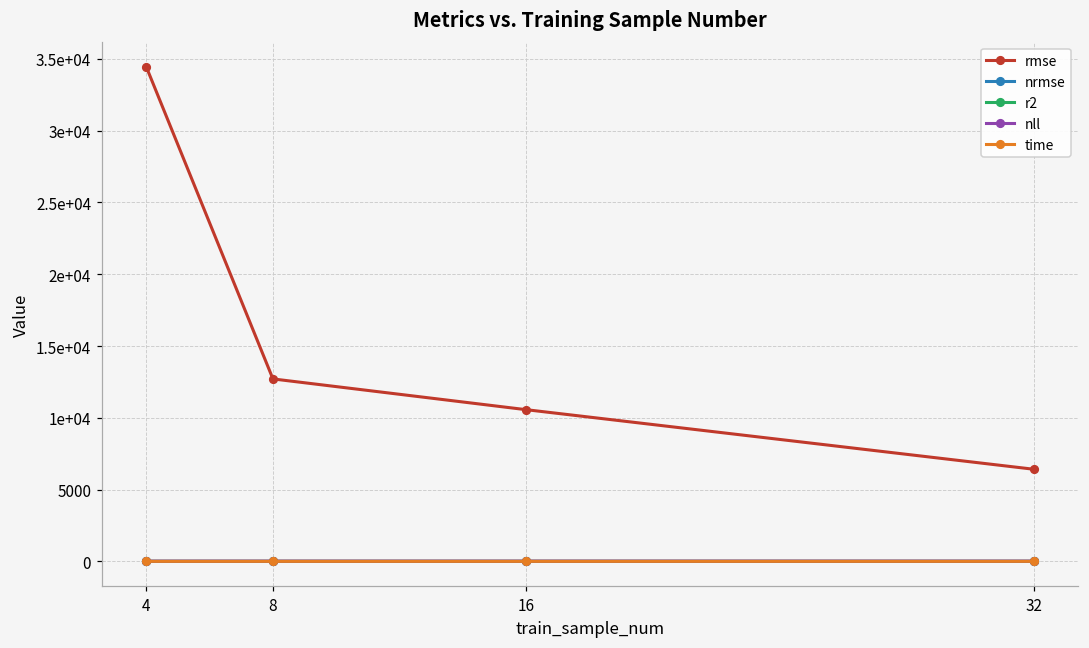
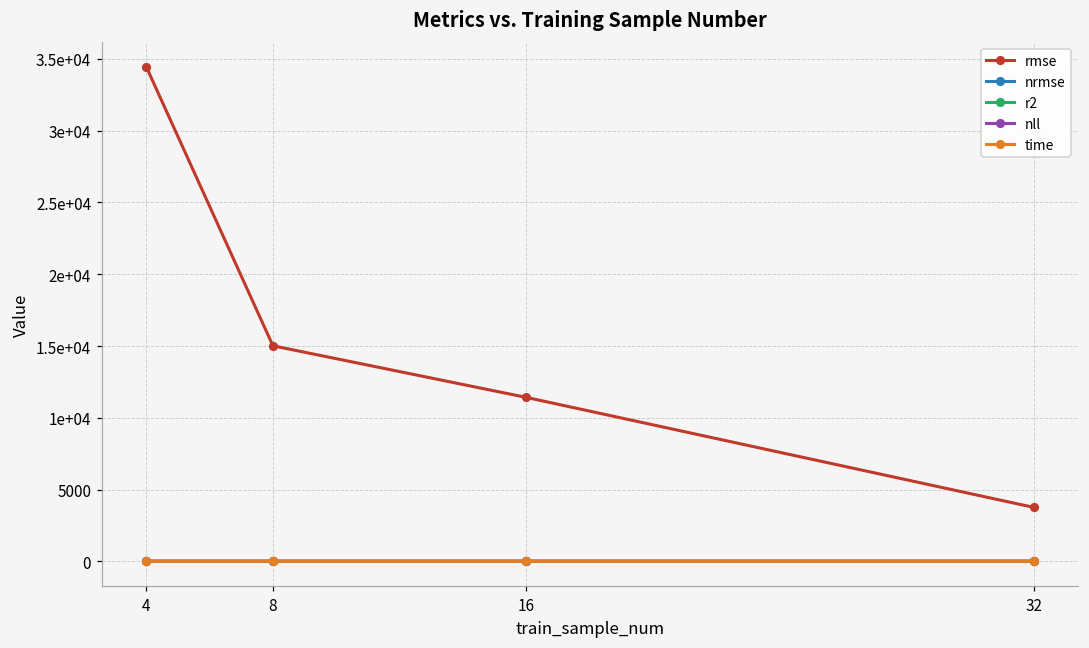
rmse, 8: 12700 -> 15000
rmse, 16: 10600 -> 11400
rmse, 32: 6400 -> 3800
